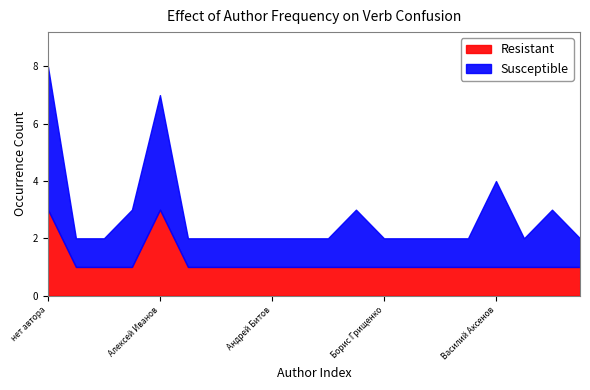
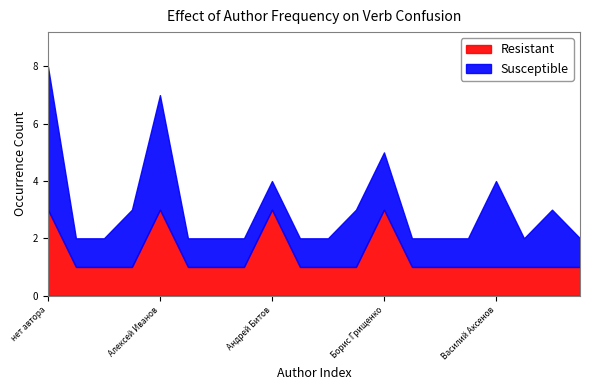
Resistant, Андрей Битов: 1 -> 3
Resistant, Борис Грищенко: 1 -> 3
Susceptible, Борис Грищенко: 1 -> 2
